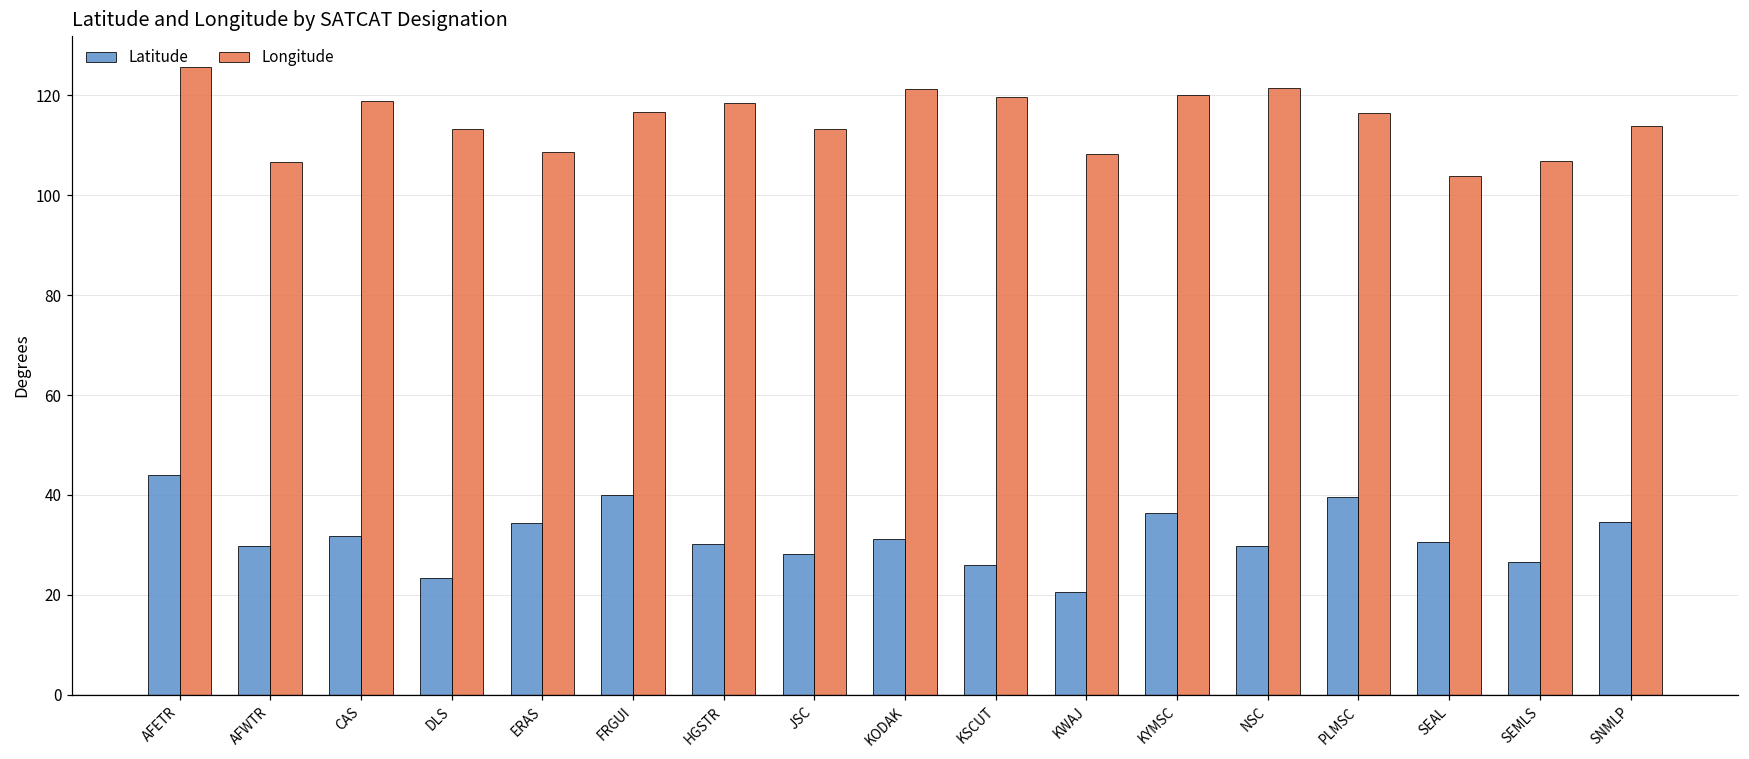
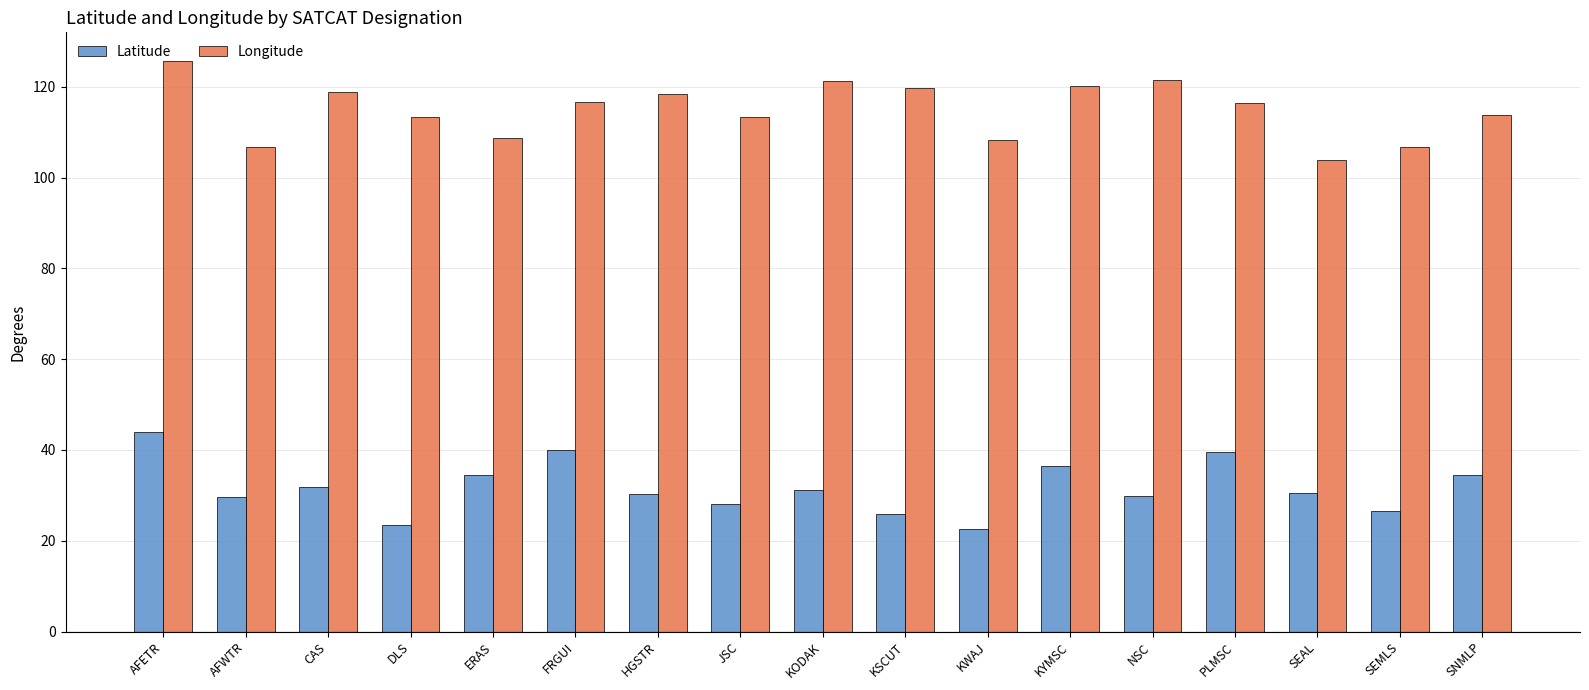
Latitude, KWAJ: 21 -> 23
